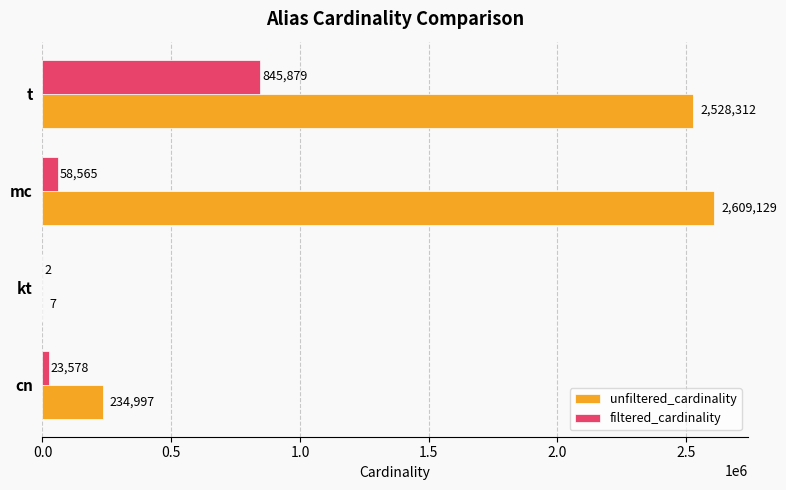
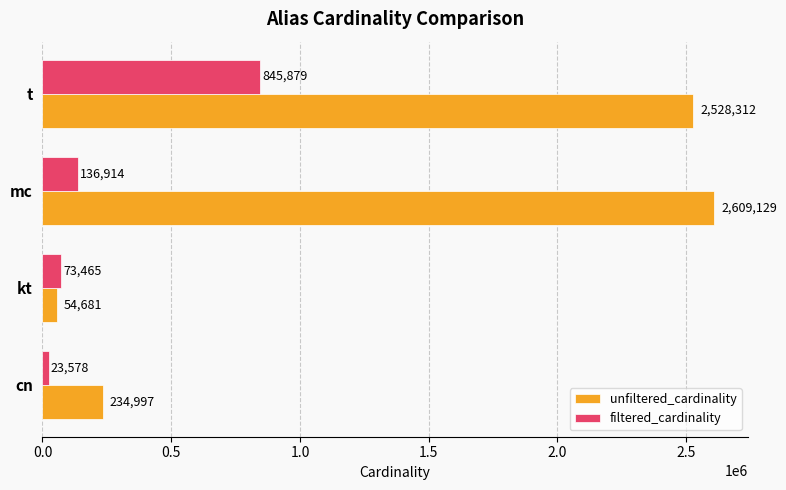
filtered_cardinality, mc: 58,565 -> 136,914
filtered_cardinality, kt: 2 -> 73,465
unfiltered_cardinality, kt: 7 -> 54,681
